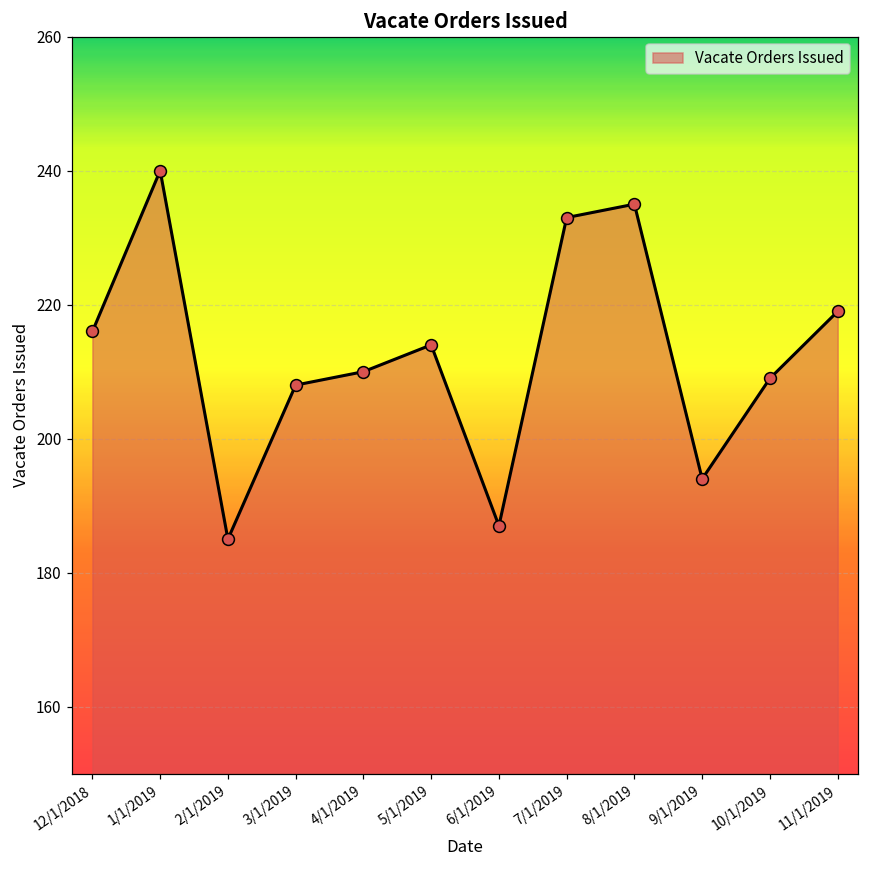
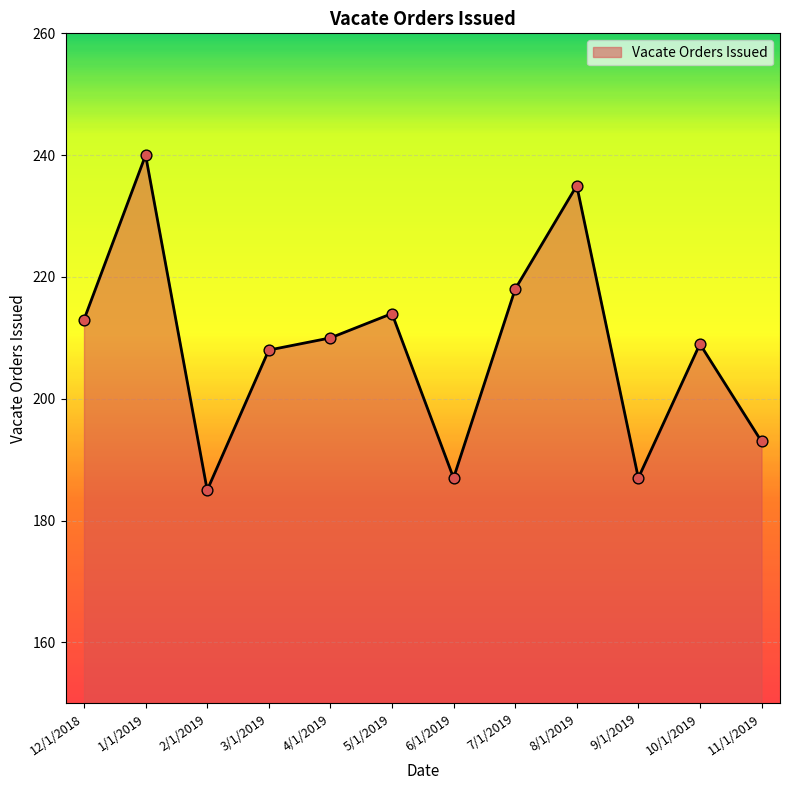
12/1/2018: 216 -> 213
7/1/2019: 233 -> 218
9/1/2019: 194 -> 187
11/1/2019: 219 -> 193
